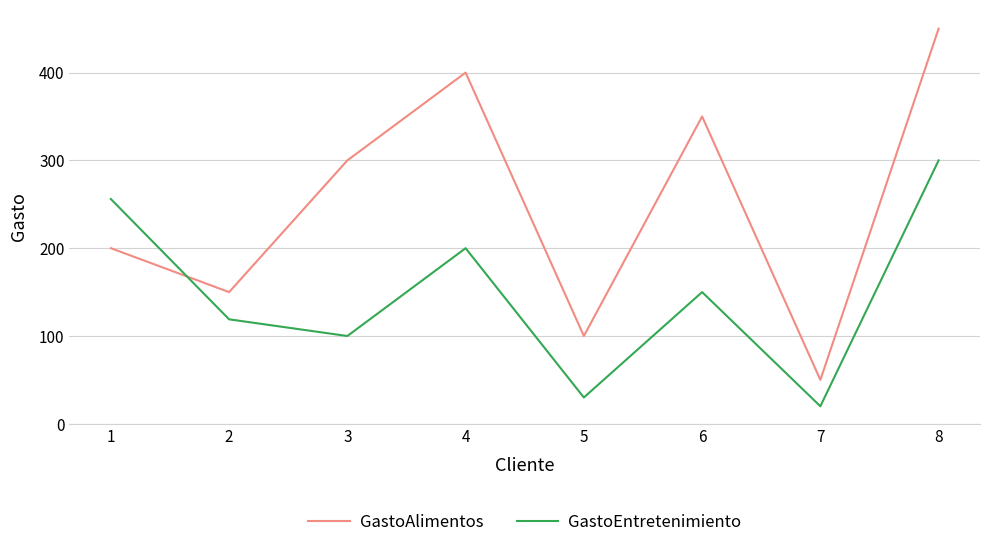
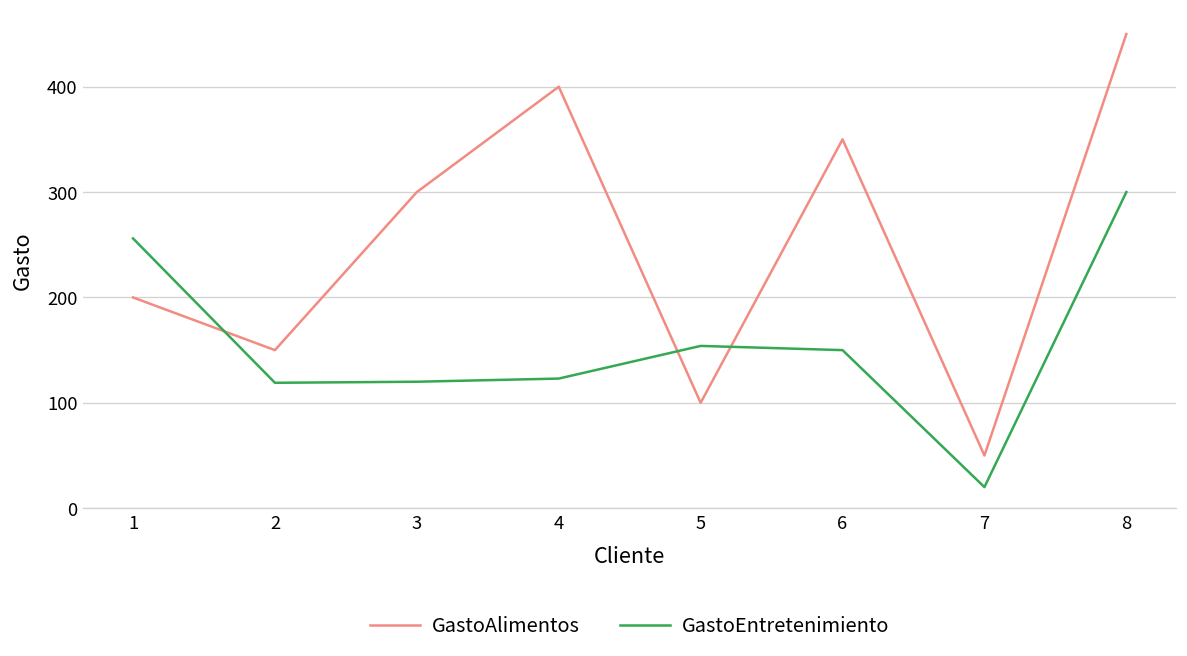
GastoEntretenimiento, 3: 100 -> 120
GastoEntretenimiento, 4: 200 -> 120
GastoEntretenimiento, 5: 30 -> 150
